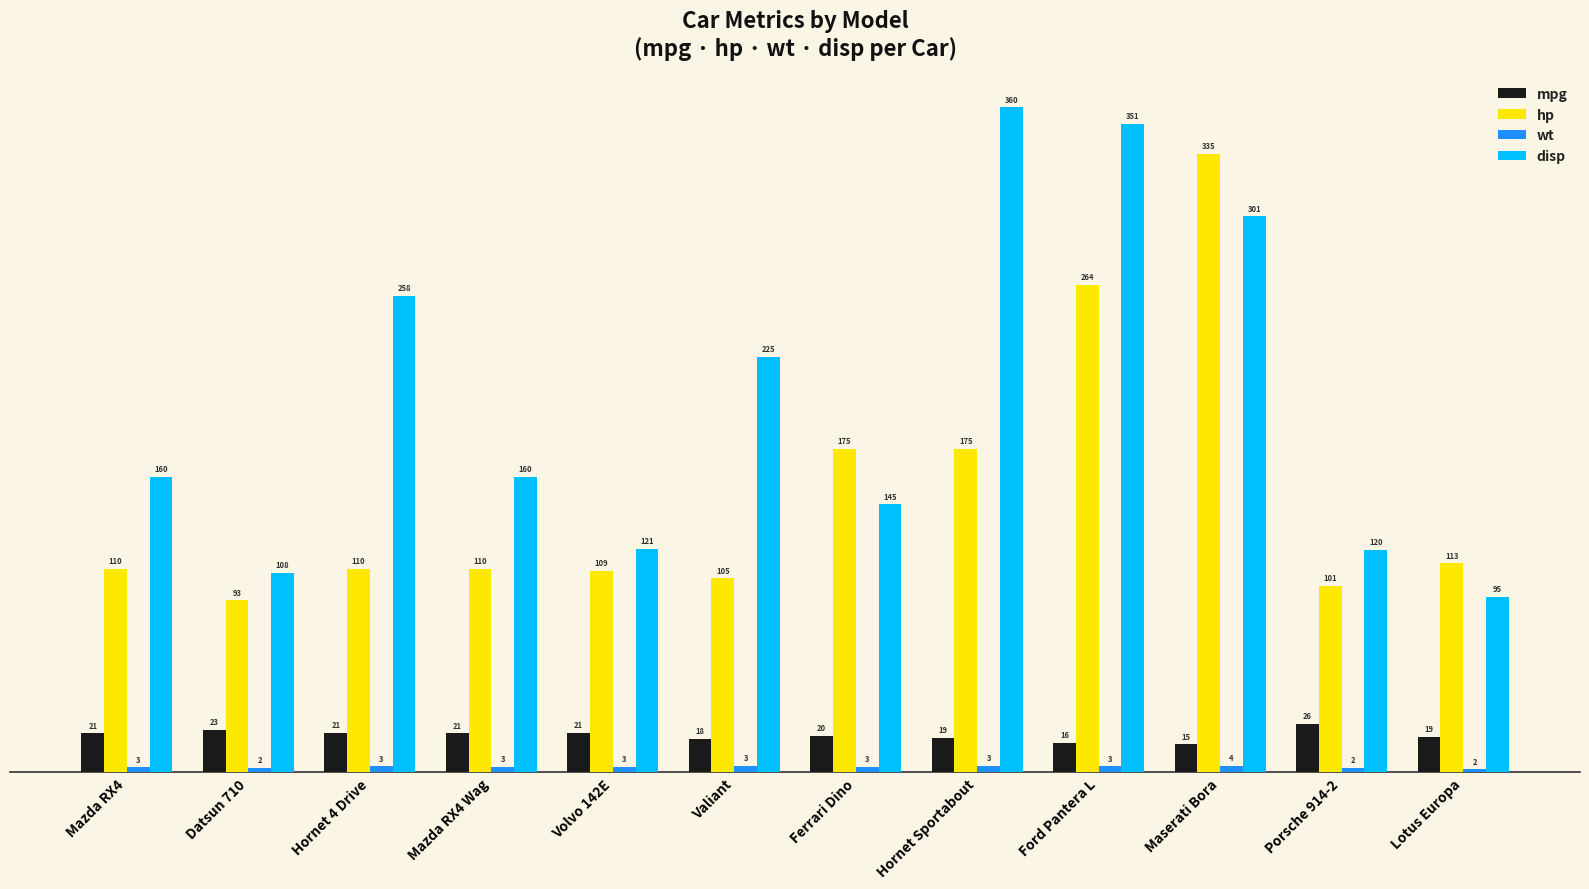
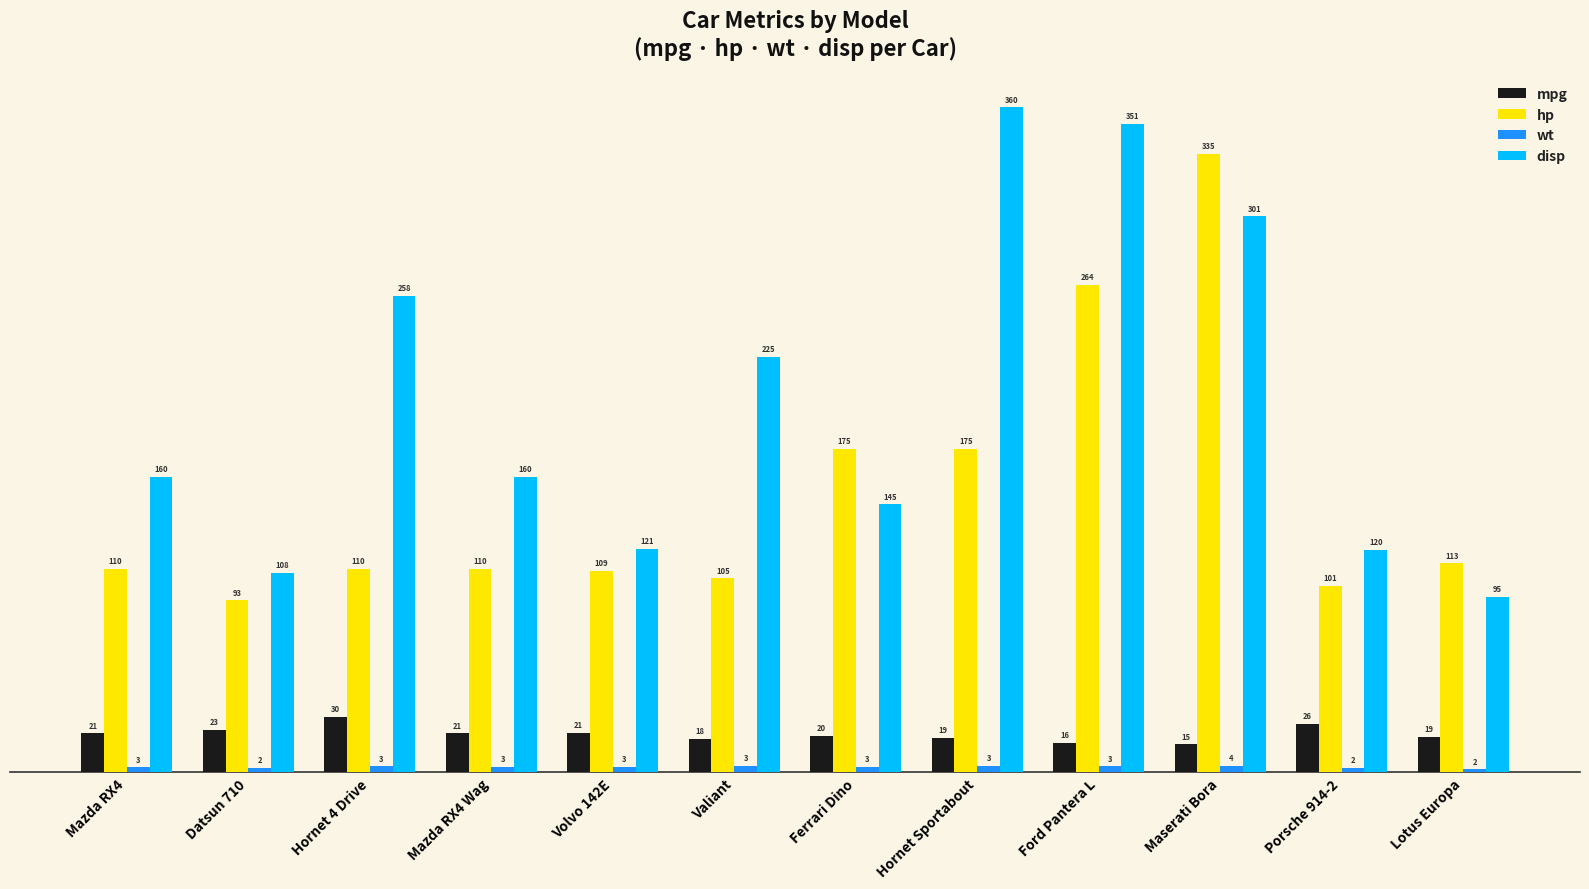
mpg, Hornet 4 Drive: 21 -> 30
